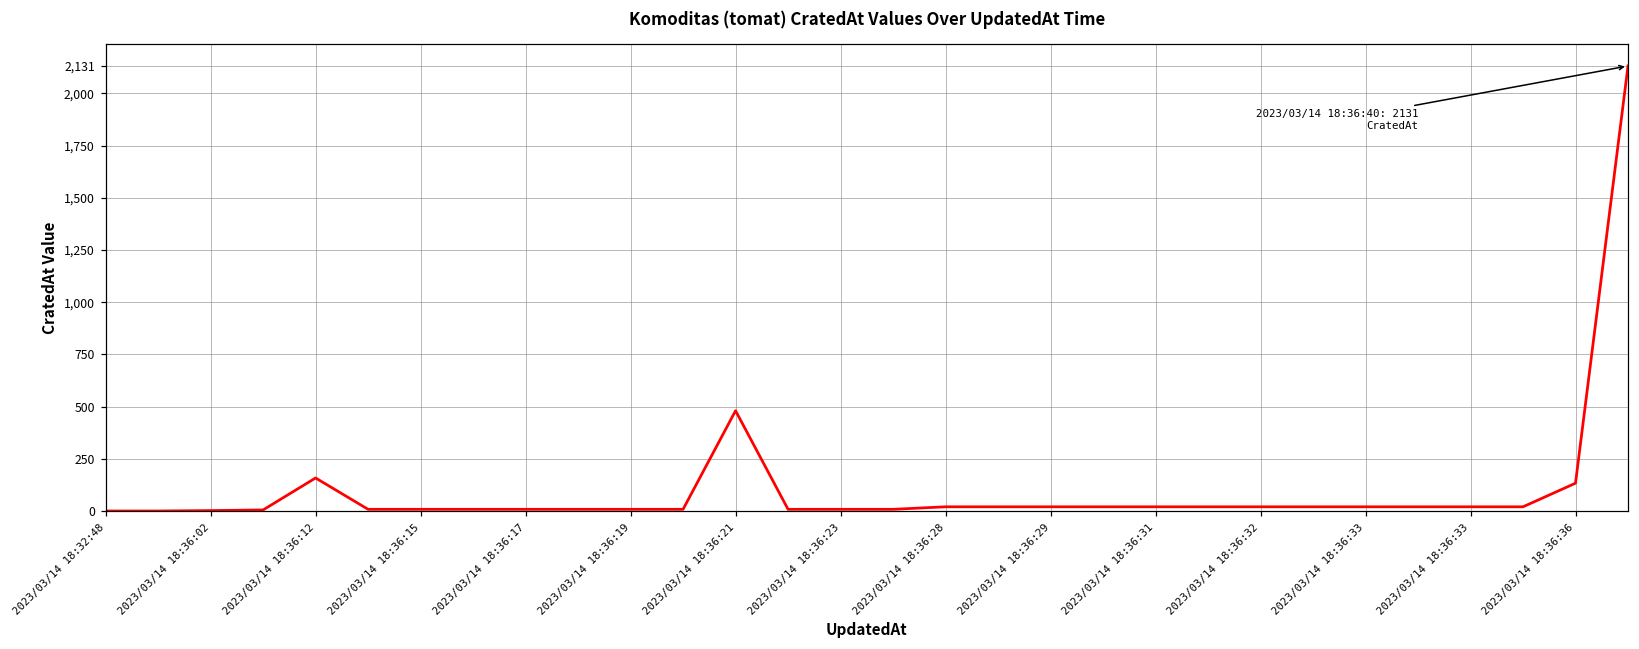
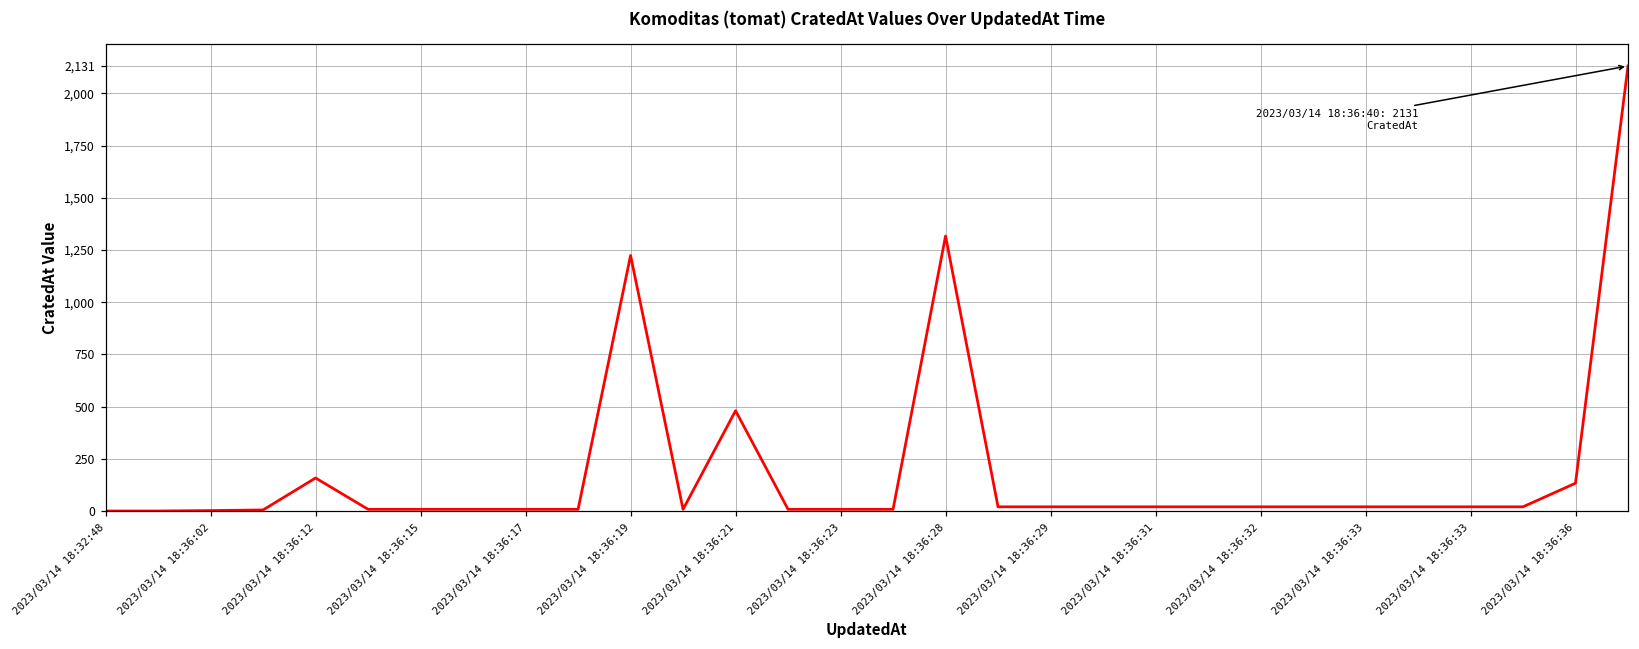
2023/03/14 18:36:19: 10 -> 1,220
2023/03/14 18:36:28: 20 -> 1,320
